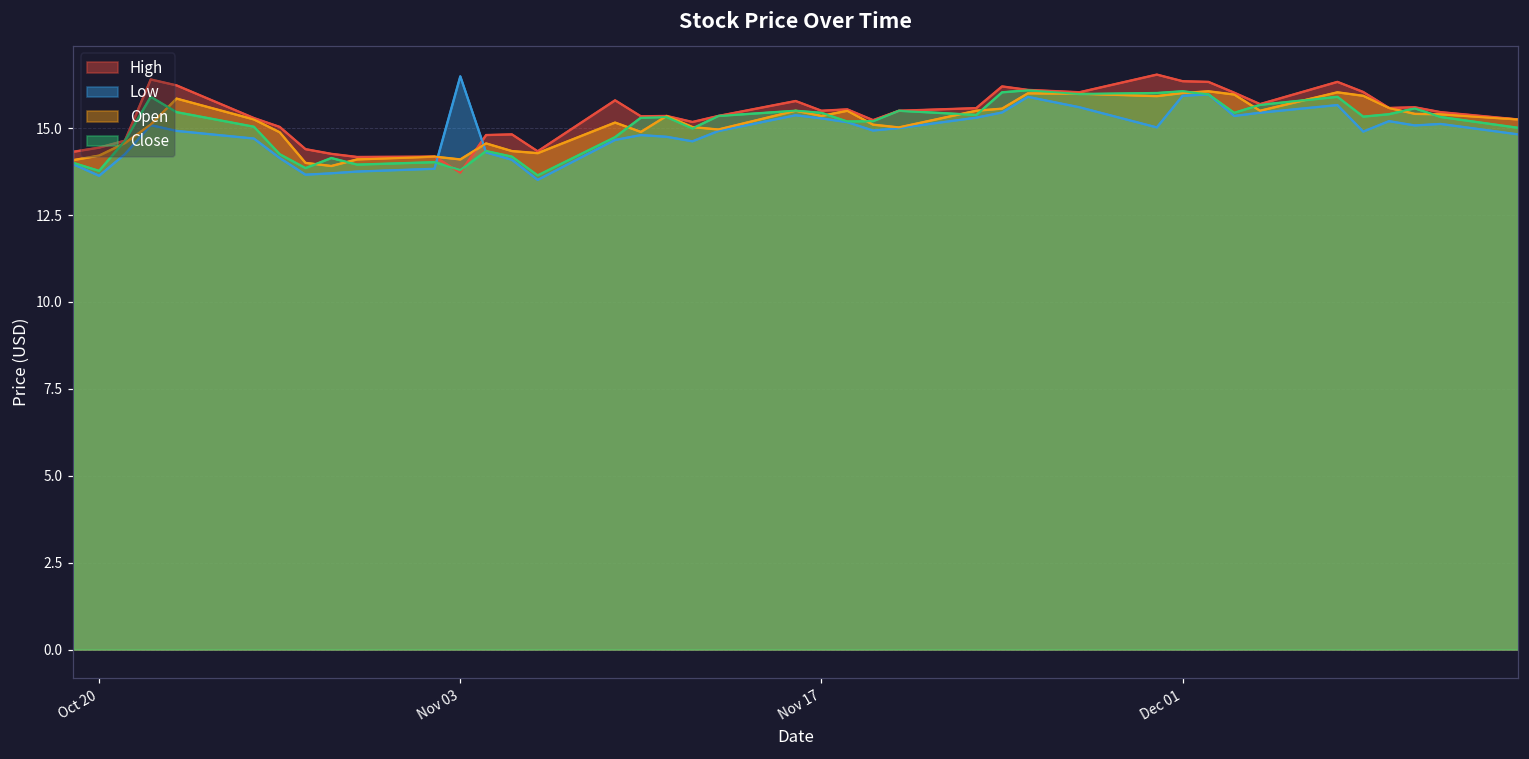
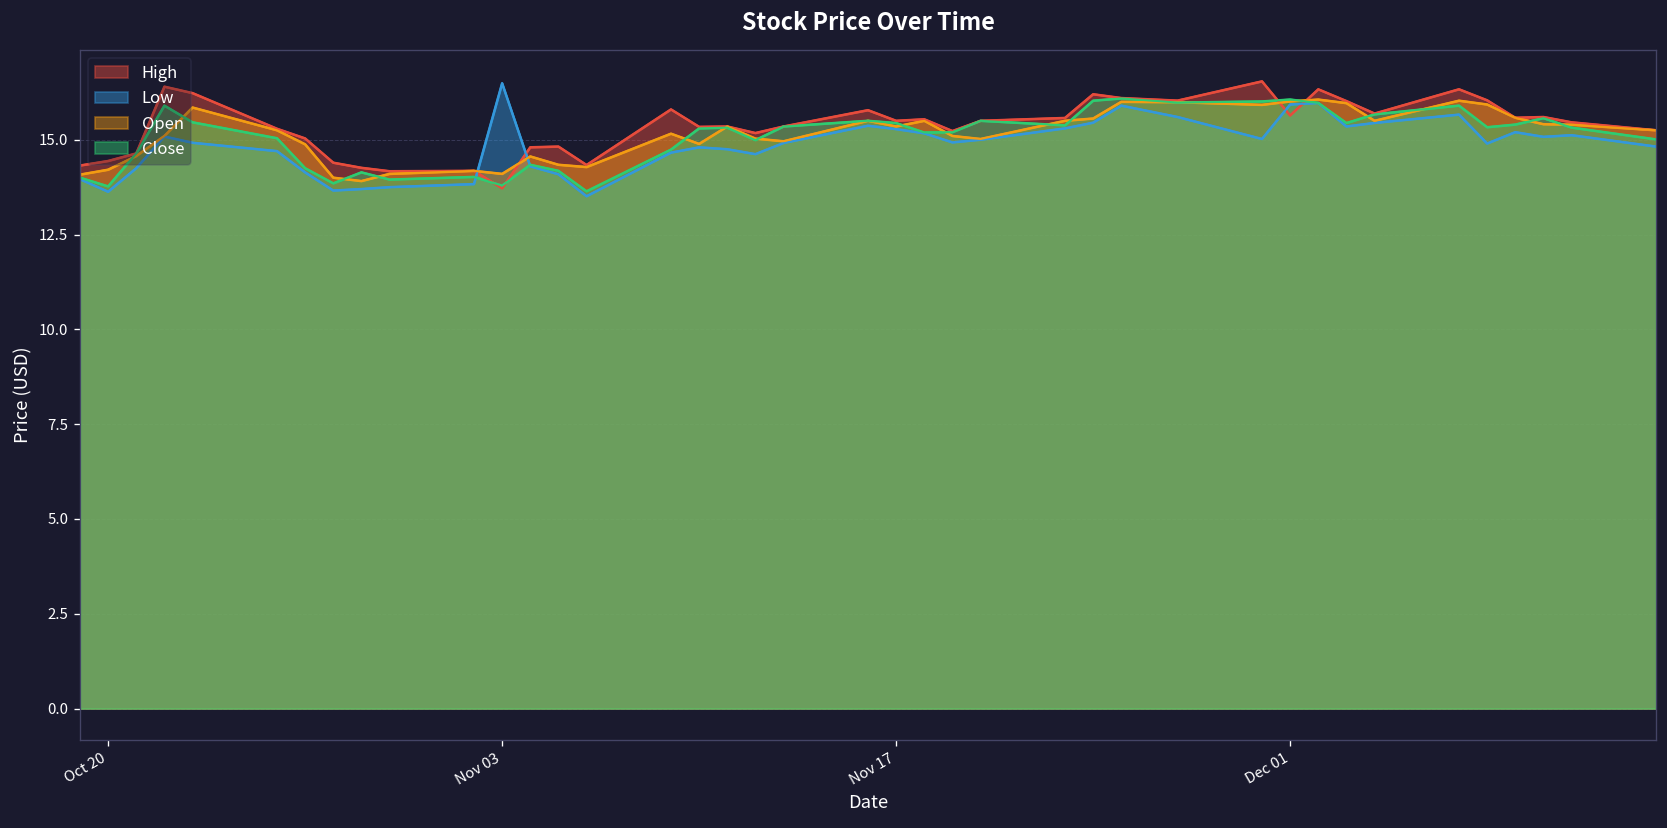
High, Dec 01: 16.4 -> 15.6
